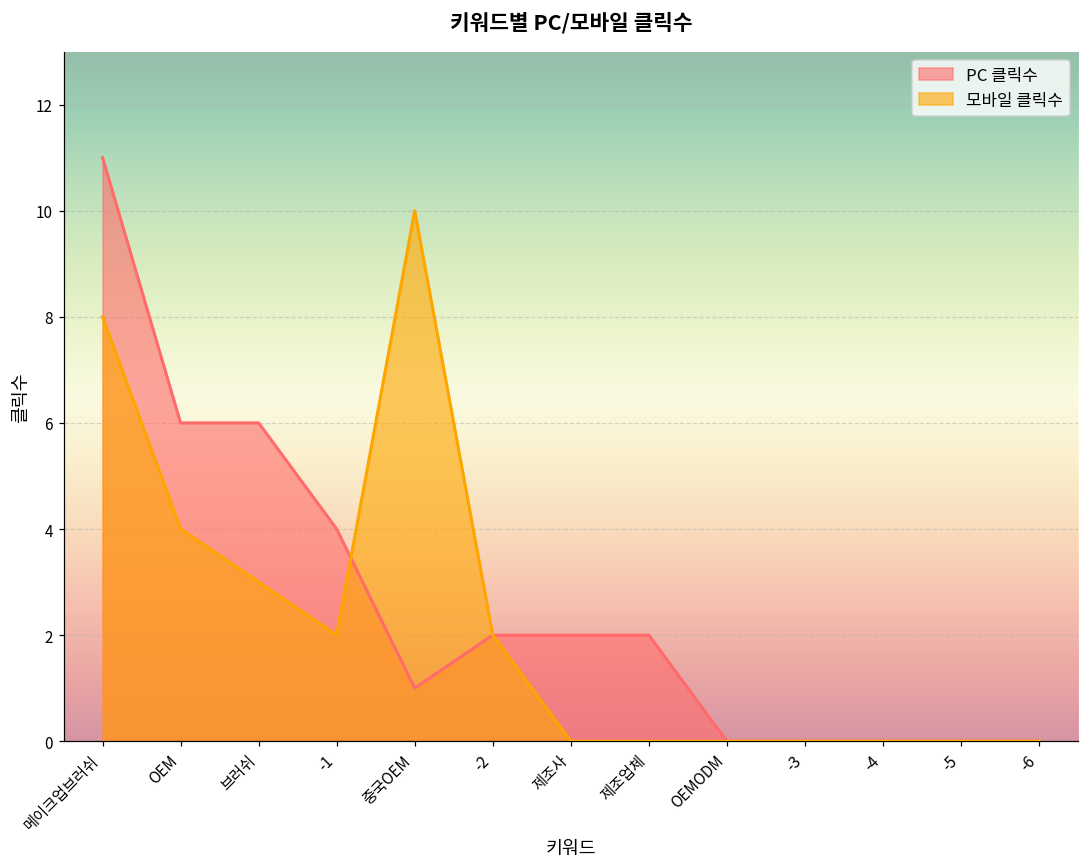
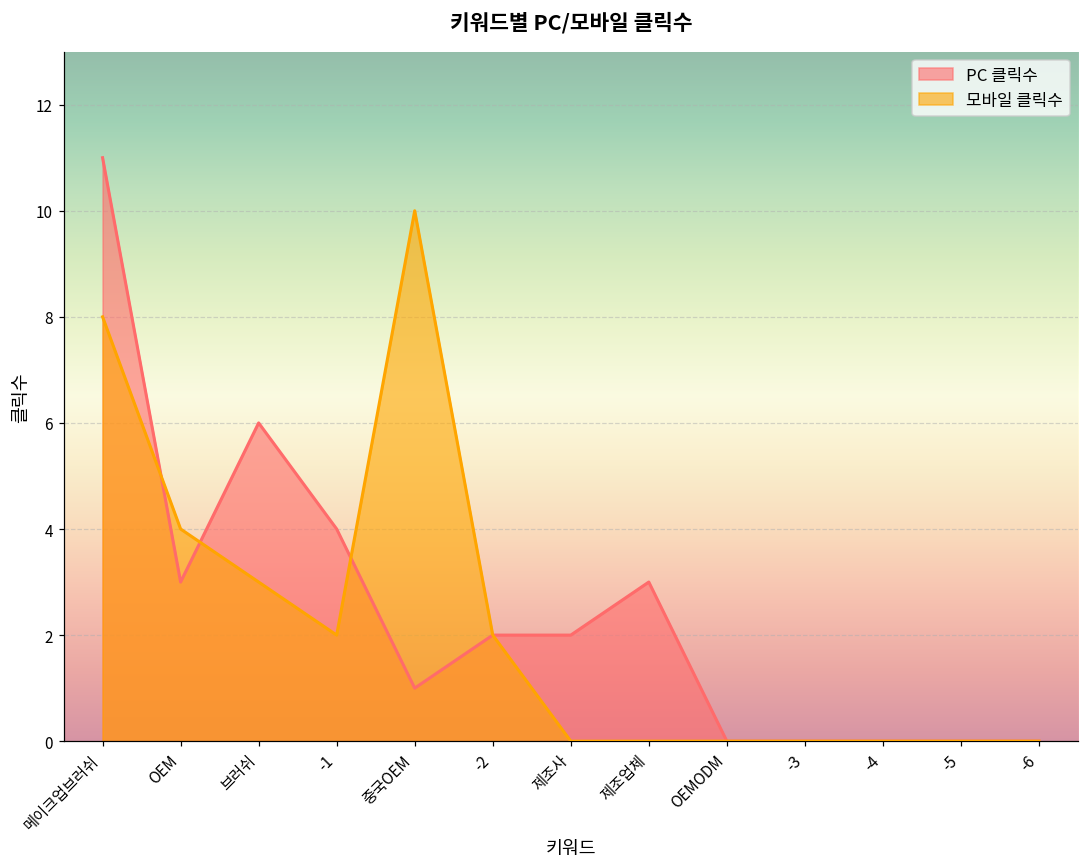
PC 클릭수, OEM: 6 -> 3
PC 클릭수, 제조업체: 2 -> 3
